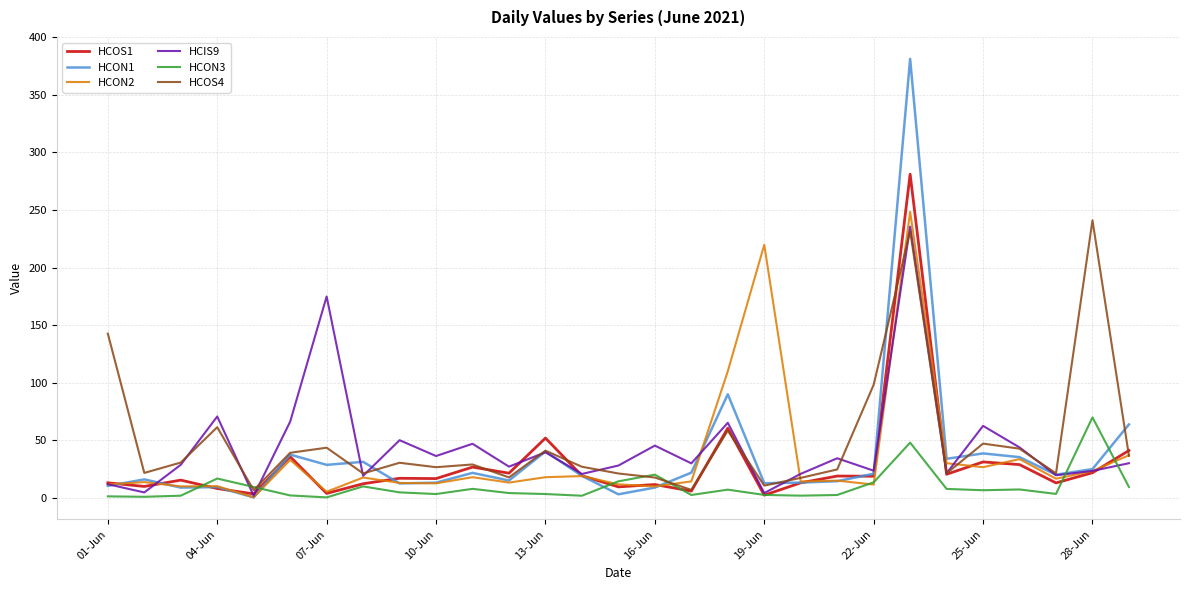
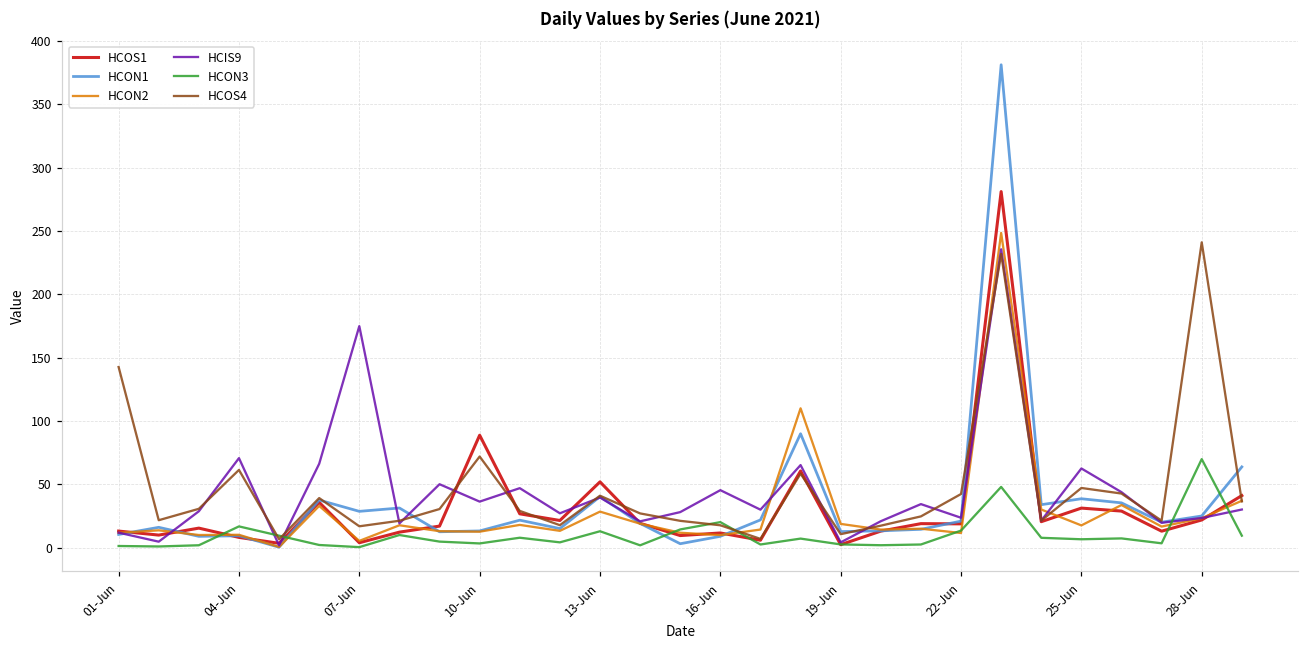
HCOS4, 07-Jun: 43 -> 17
HCOS1, 10-Jun: 17 -> 89
HCOS4, 10-Jun: 27 -> 72
HCON2, 13-Jun: 18 -> 28
HCON3, 13-Jun: 3 -> 13
HCON2, 19-Jun: 220 -> 19
HCOS4, 22-Jun: 98 -> 42
HCON2, 25-Jun: 27 -> 17
